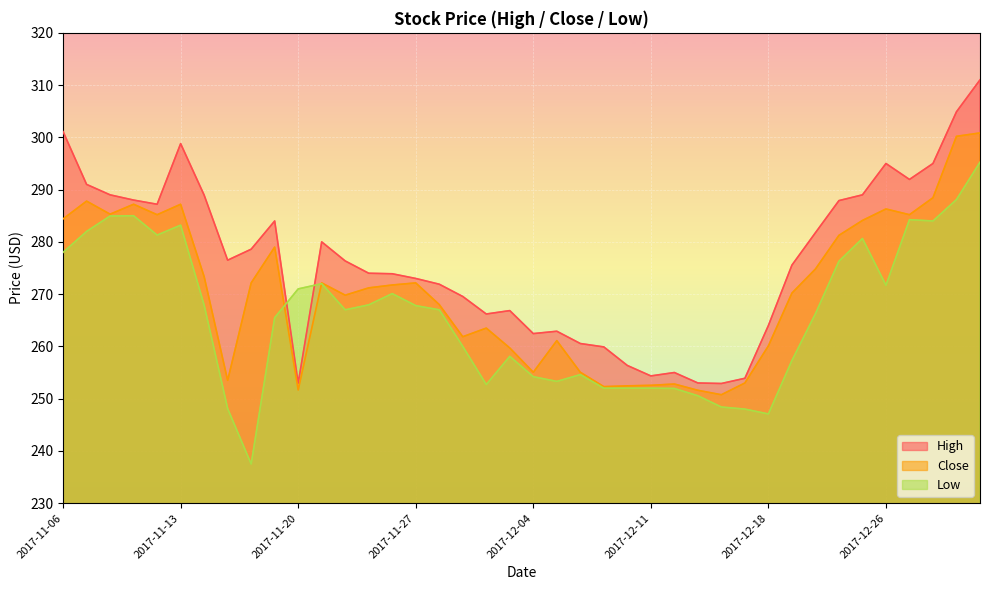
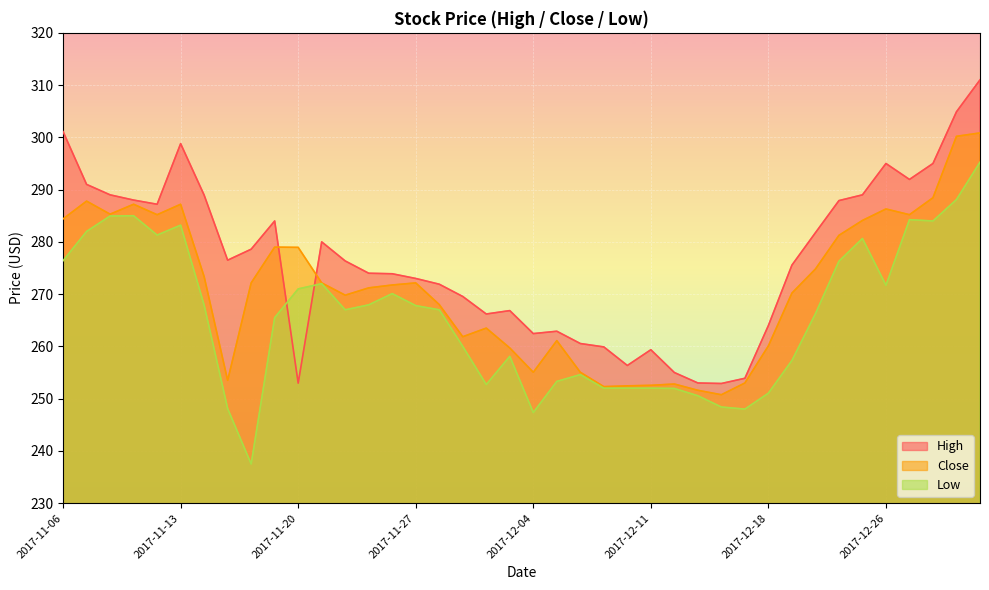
Low, 2017-11-06: 278 -> 276
Close, 2017-11-20: 252 -> 279
Low, 2017-12-04: 254 -> 247
High, 2017-12-11: 254 -> 259
Low, 2017-12-18: 247 -> 251
